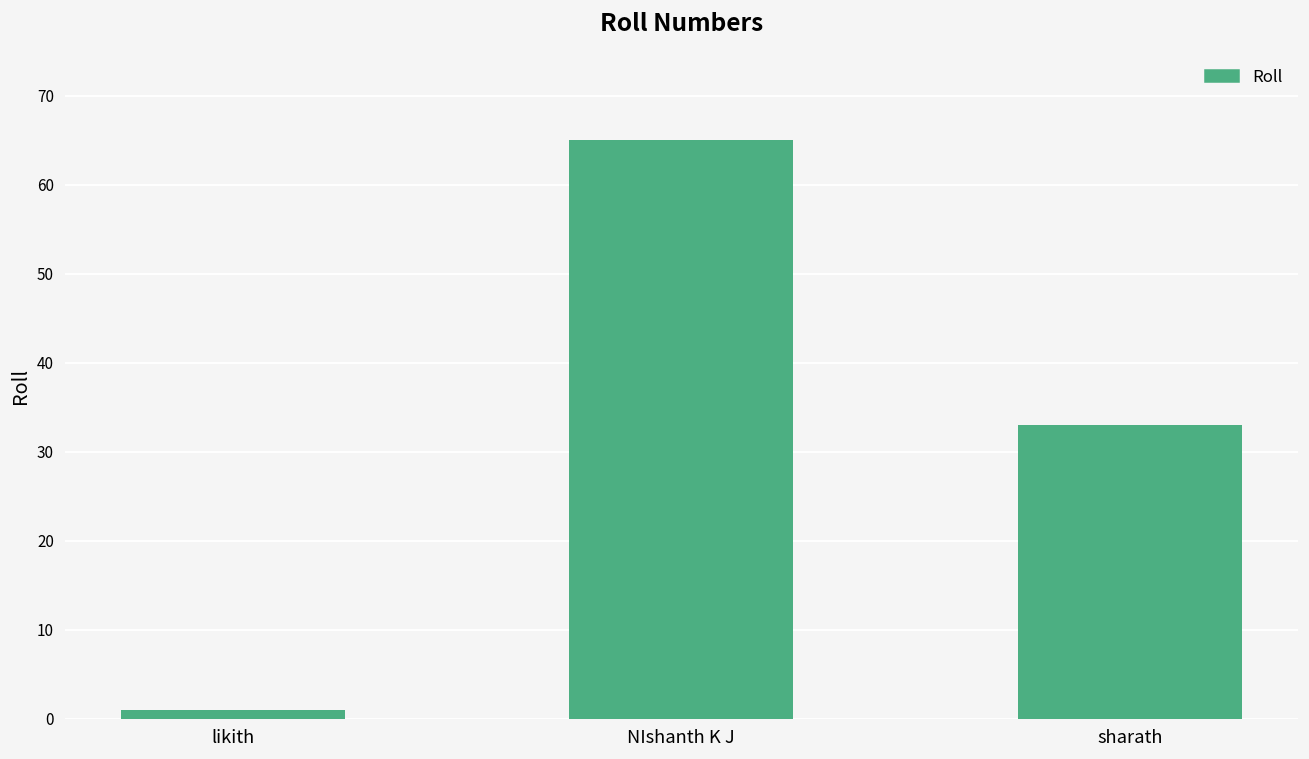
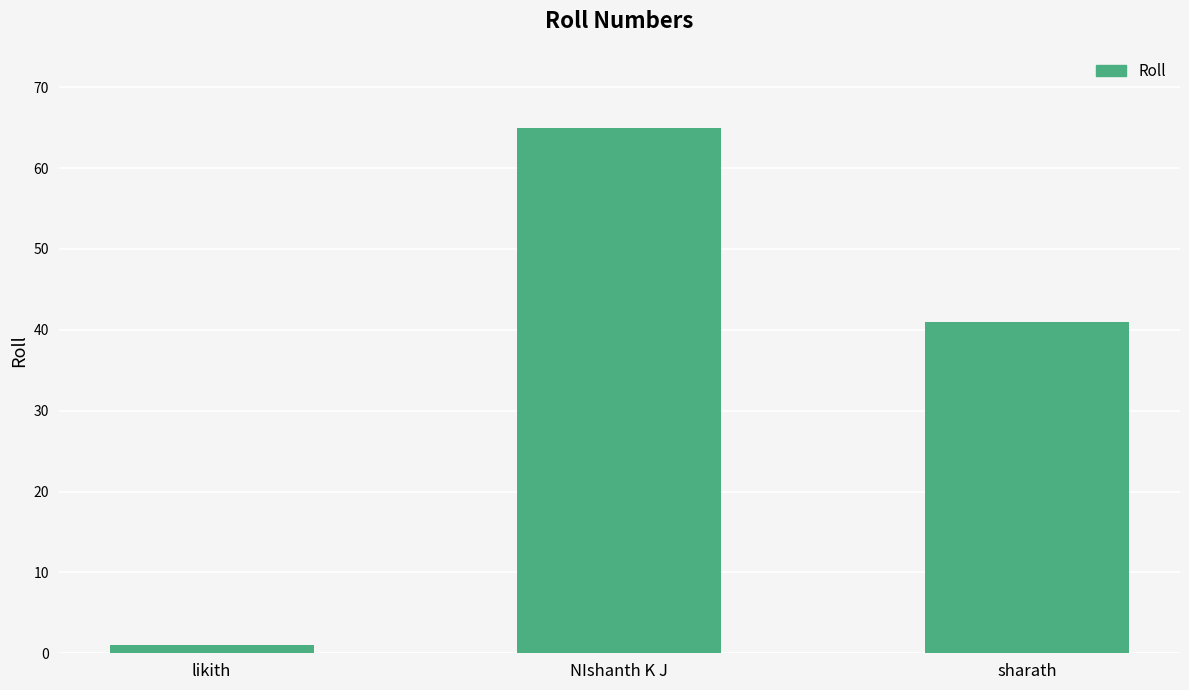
sharath: 33 -> 41
